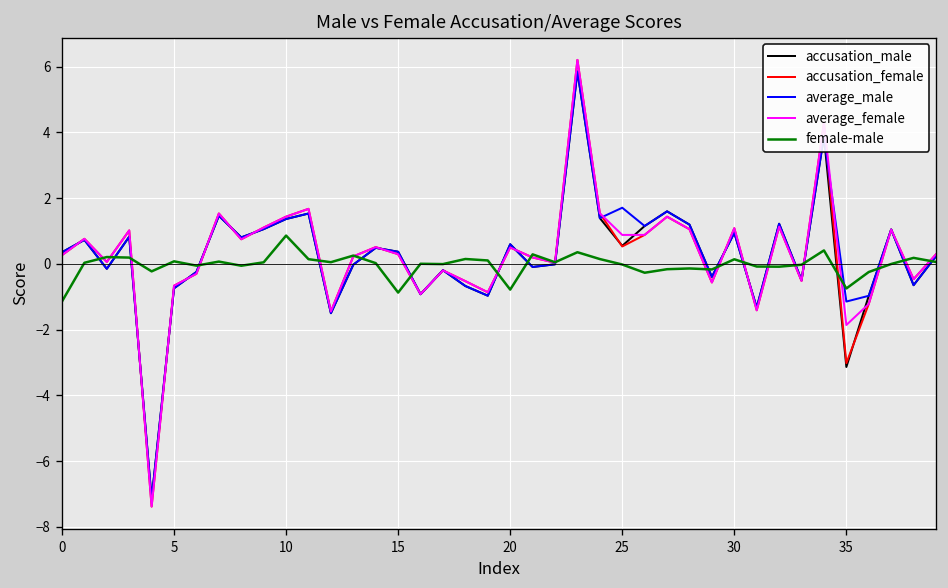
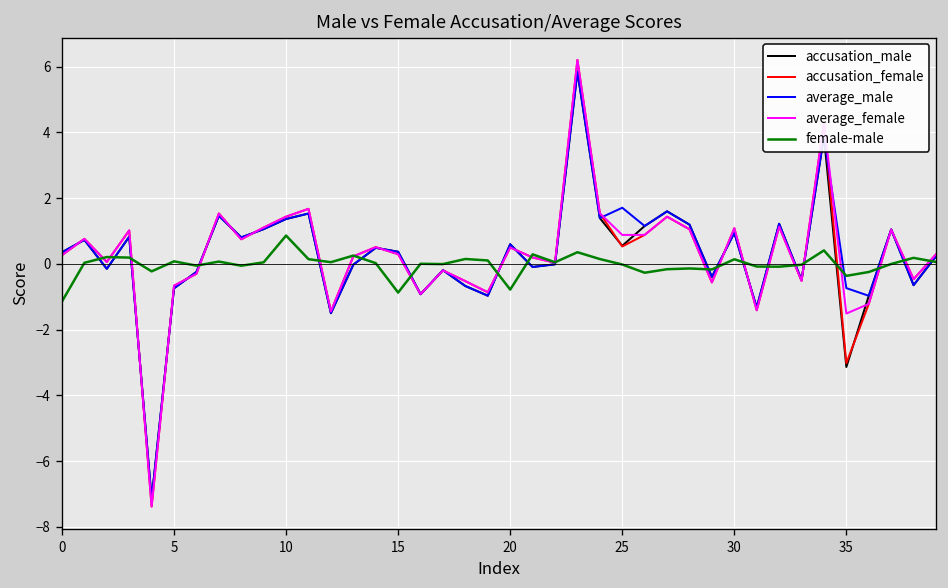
average_male, 35: -1.1 -> -0.7
average_female, 35: -1.9 -> -1.5
female-male, 35: -0.7 -> -0.4
